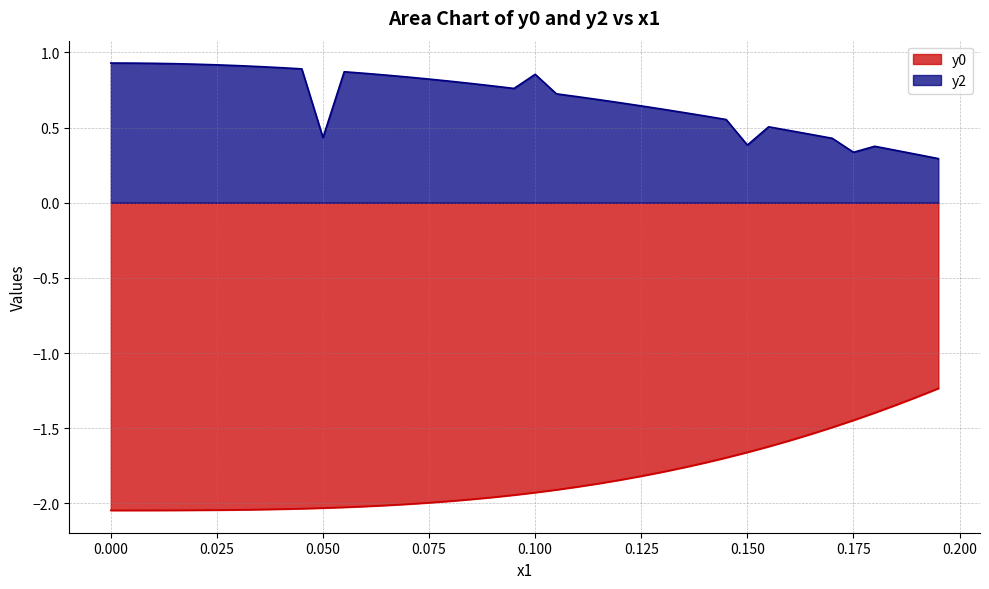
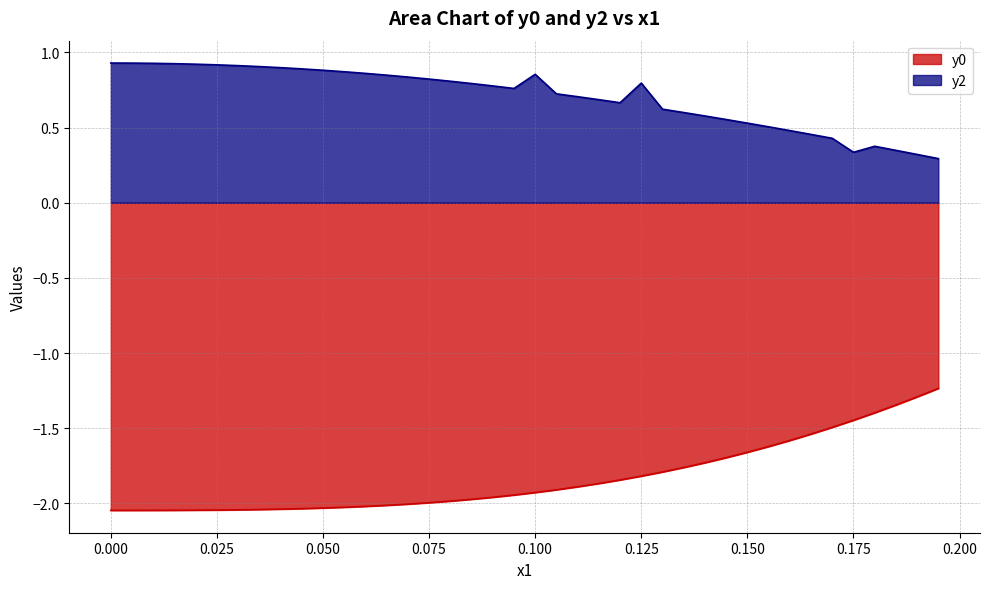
y2, 0.050: 0.43 -> 0.88
y2, 0.125: 0.64 -> 0.80
y2, 0.150: 0.38 -> 0.53
